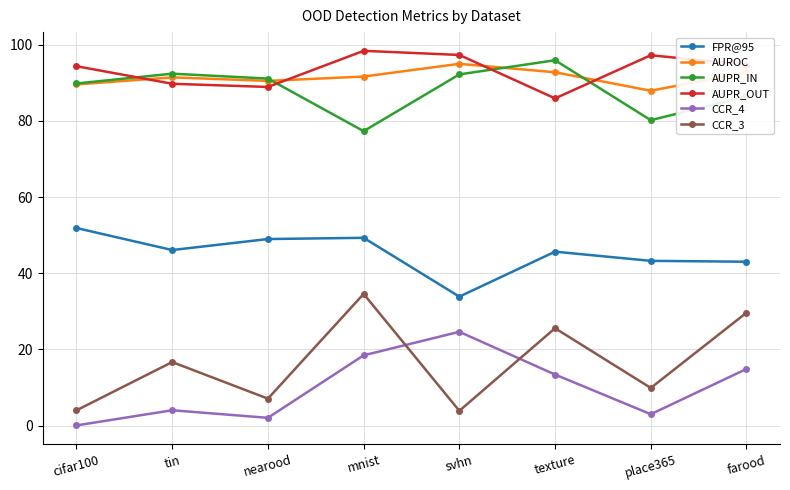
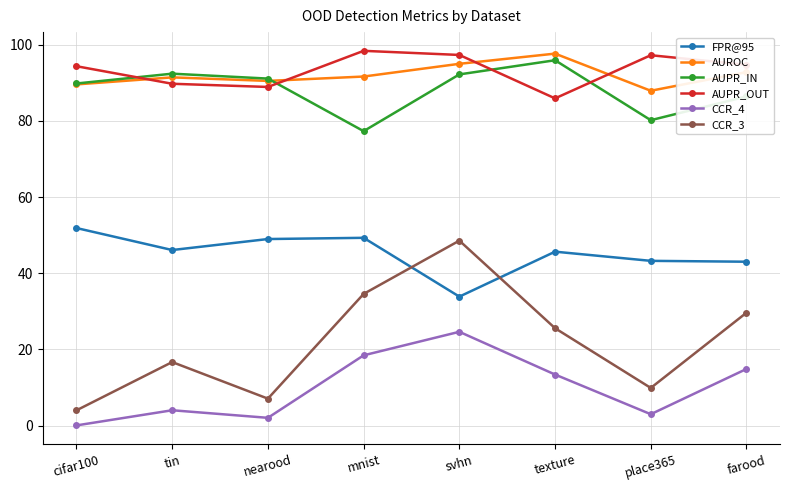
CCR_3, svhn: 4 -> 49
AUROC, texture: 93 -> 98
